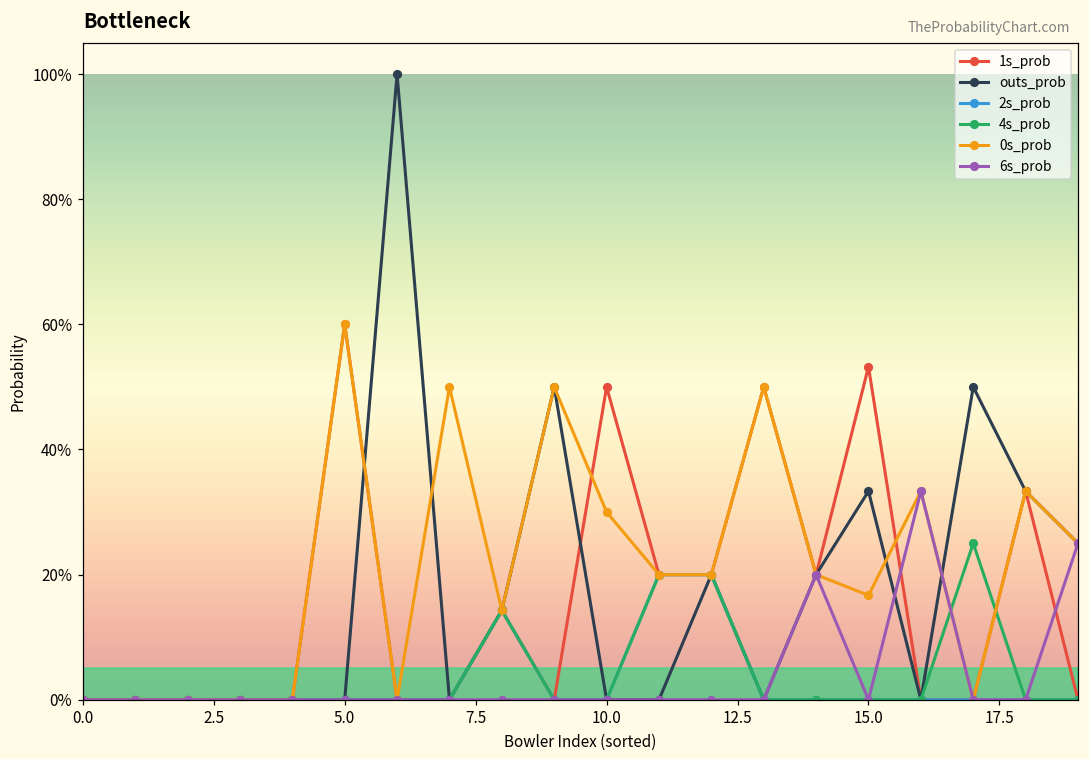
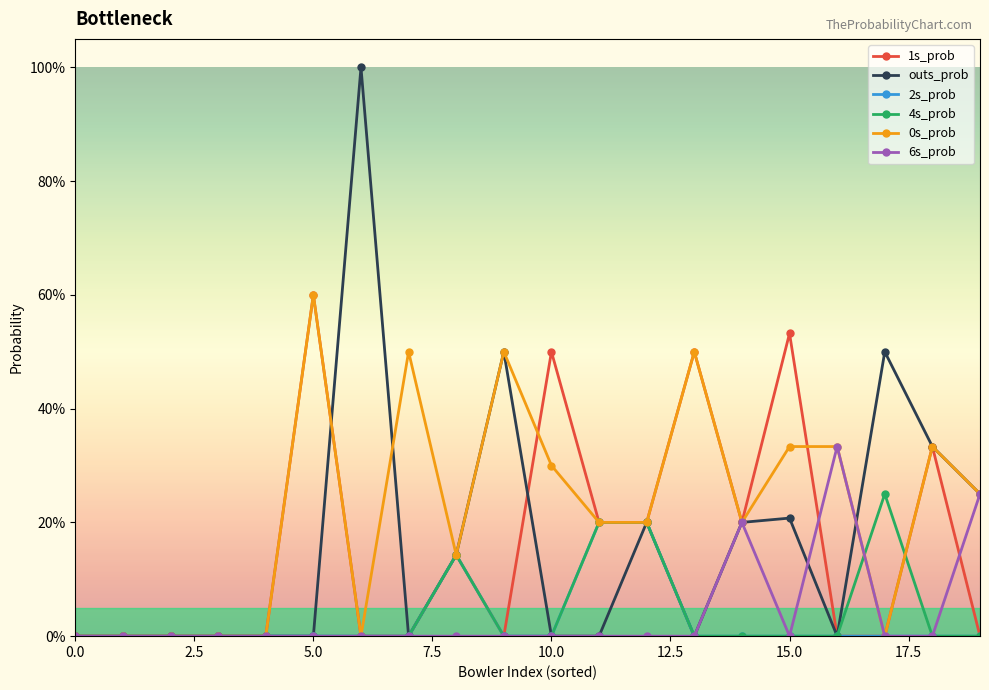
outs_prob, 15.0: 33% -> 21%
0s_prob, 15.0: 17% -> 33%
